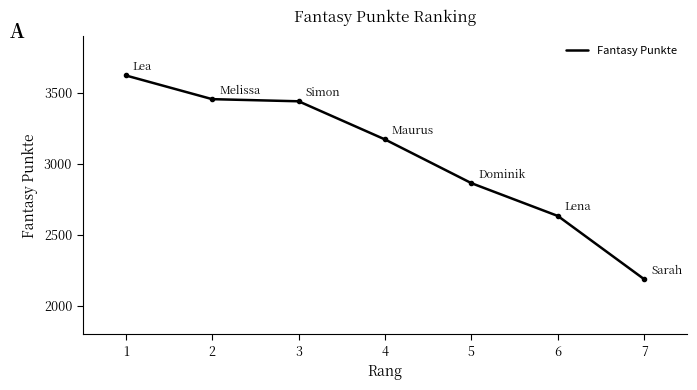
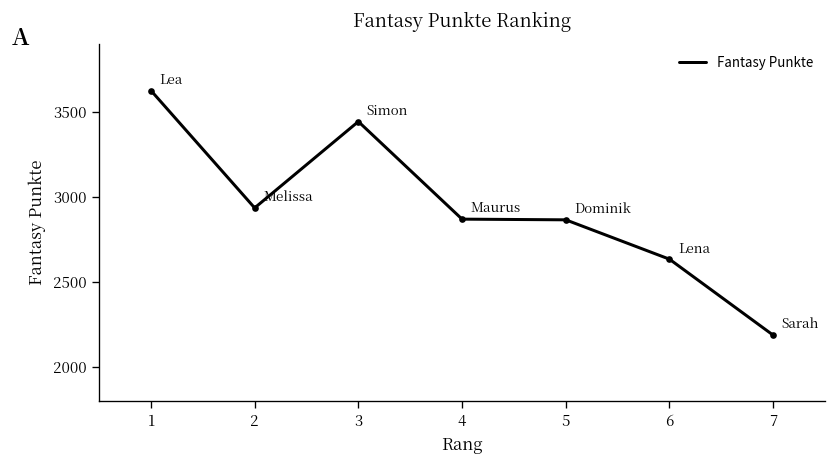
2: 3460 -> 2940
4: 3170 -> 2870
